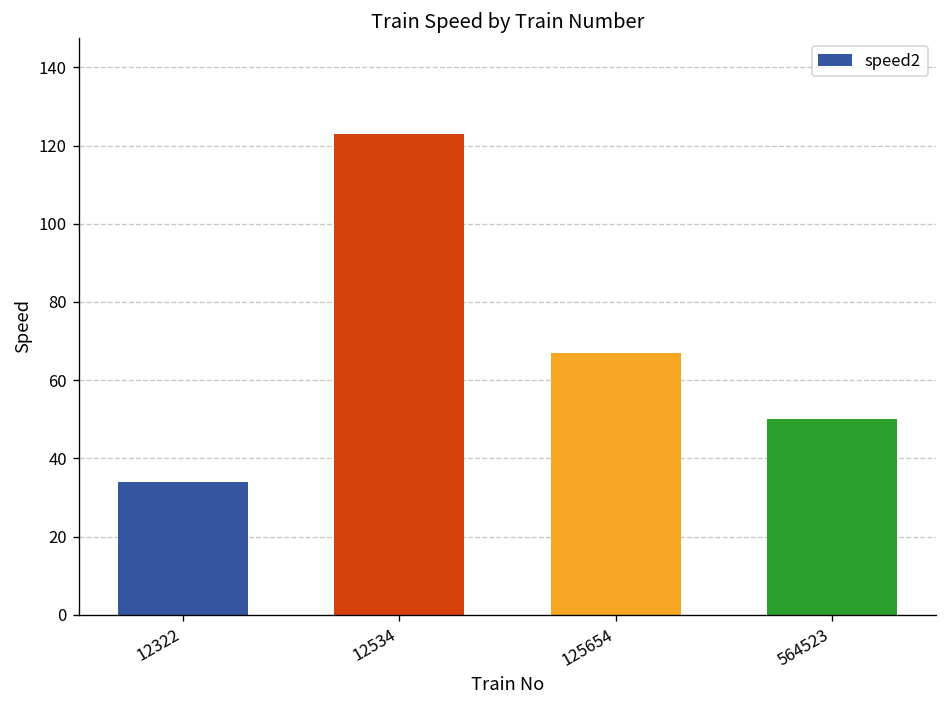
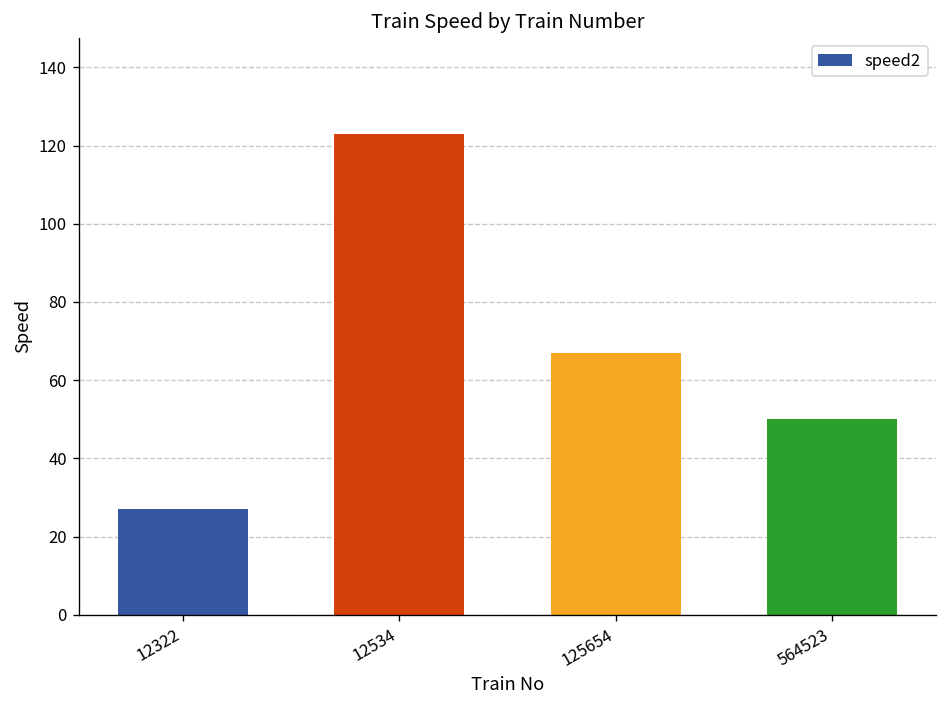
12322: 34 -> 27
